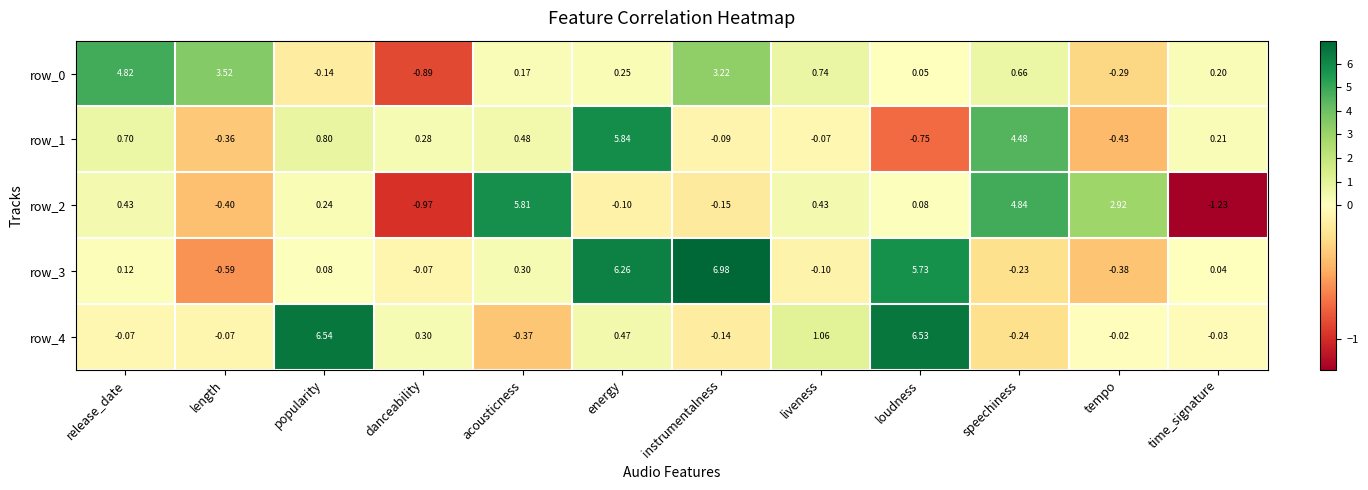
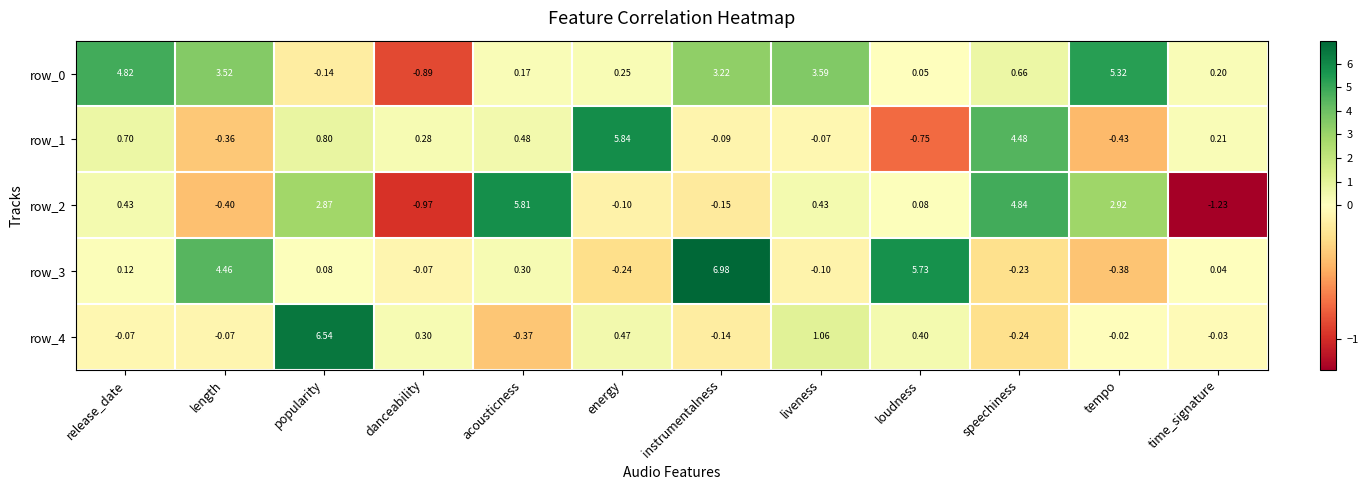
row_0, liveness: 0.74 -> 3.59
row_0, tempo: -0.29 -> 5.32
row_2, popularity: 0.24 -> 2.87
row_3, length: -0.59 -> 4.46
row_3, energy: 6.26 -> -0.24
row_4, loudness: 6.53 -> 0.40
